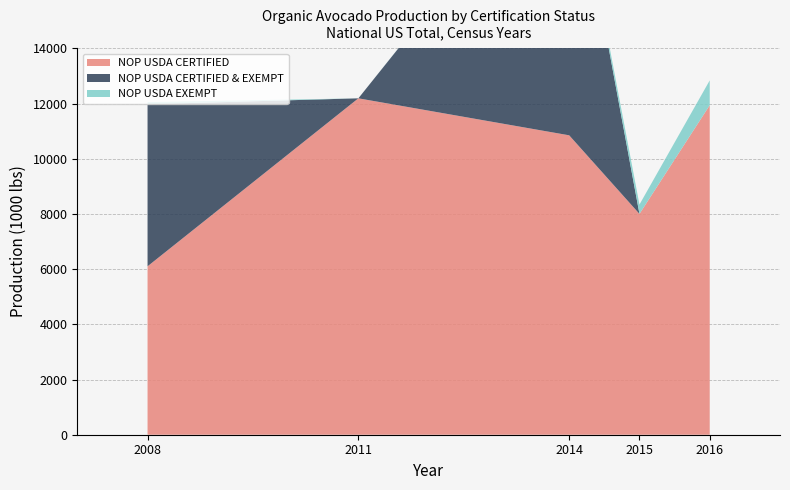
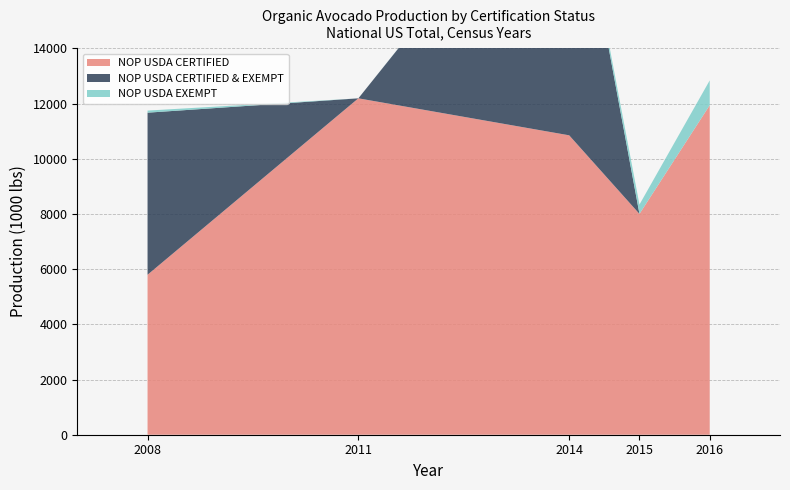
NOP USDA CERTIFIED, 2008: 6100 -> 5800
